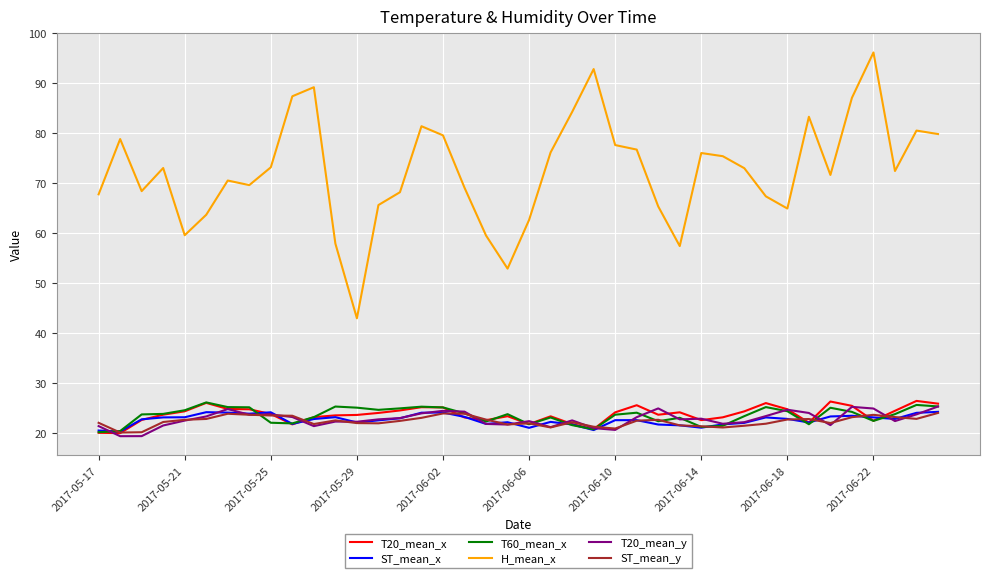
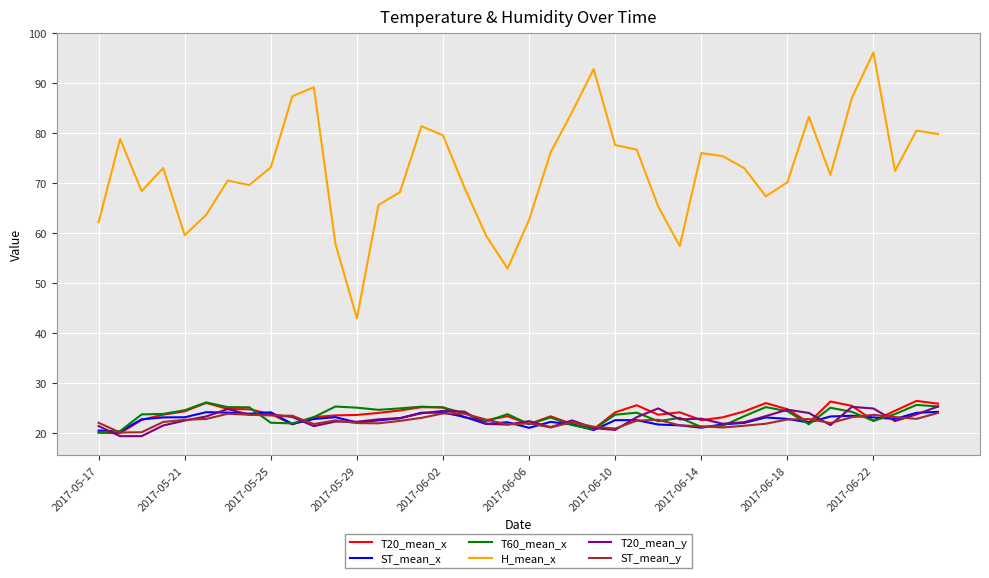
H_mean_x, 2017-05-17: 68 -> 62
H_mean_x, 2017-06-18: 65 -> 70
